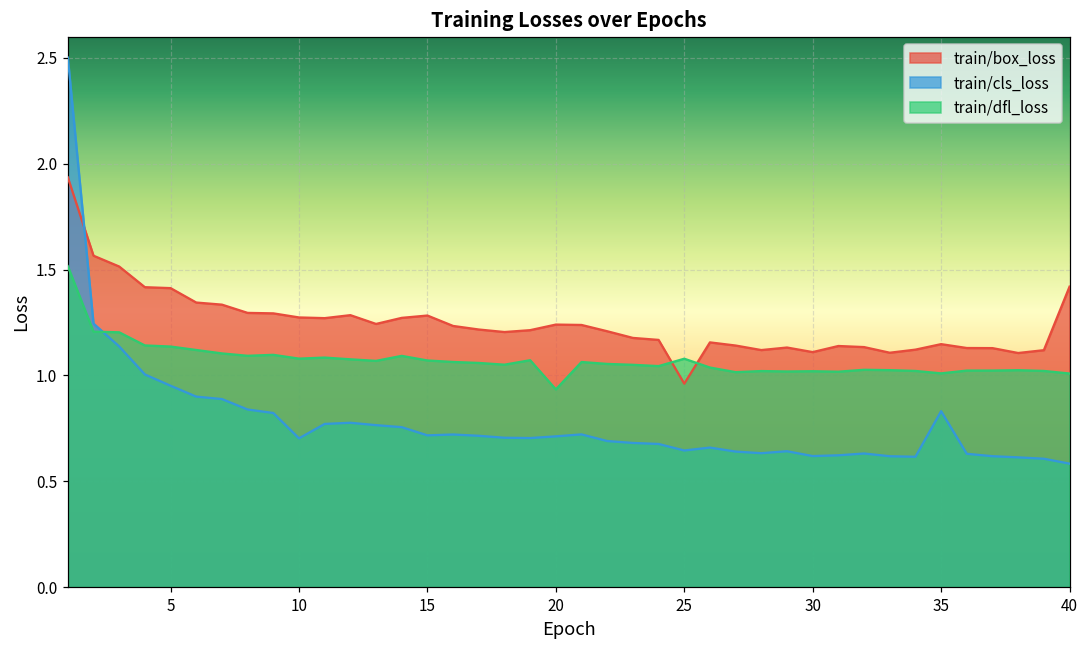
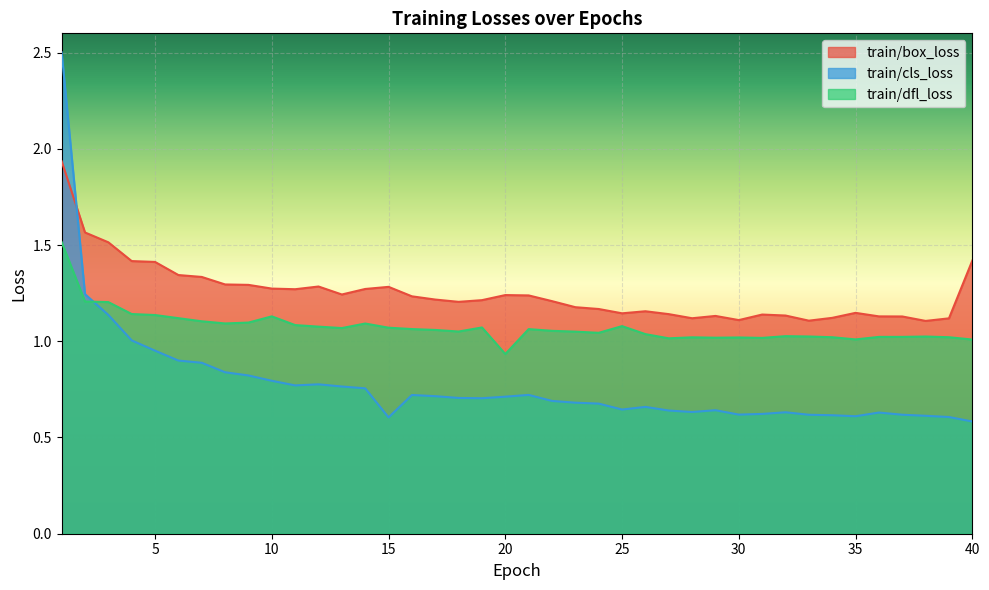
train/cls_loss, 10: 0.70 -> 0.79
train/dfl_loss, 10: 1.08 -> 1.13
train/cls_loss, 15: 0.72 -> 0.60
train/box_loss, 25: 0.96 -> 1.15
train/cls_loss, 35: 0.83 -> 0.61
